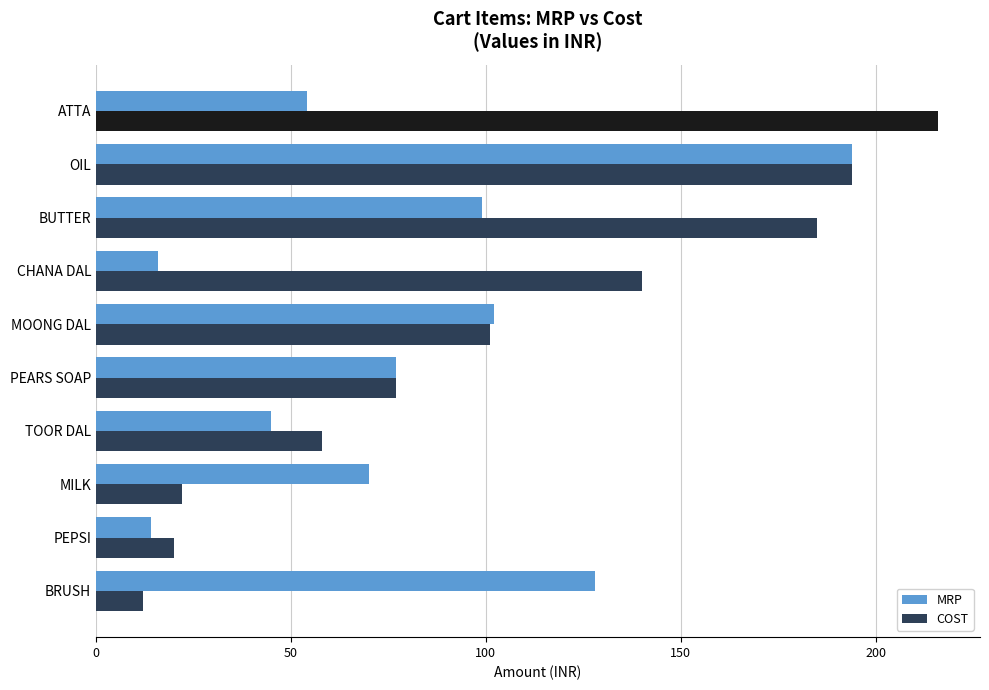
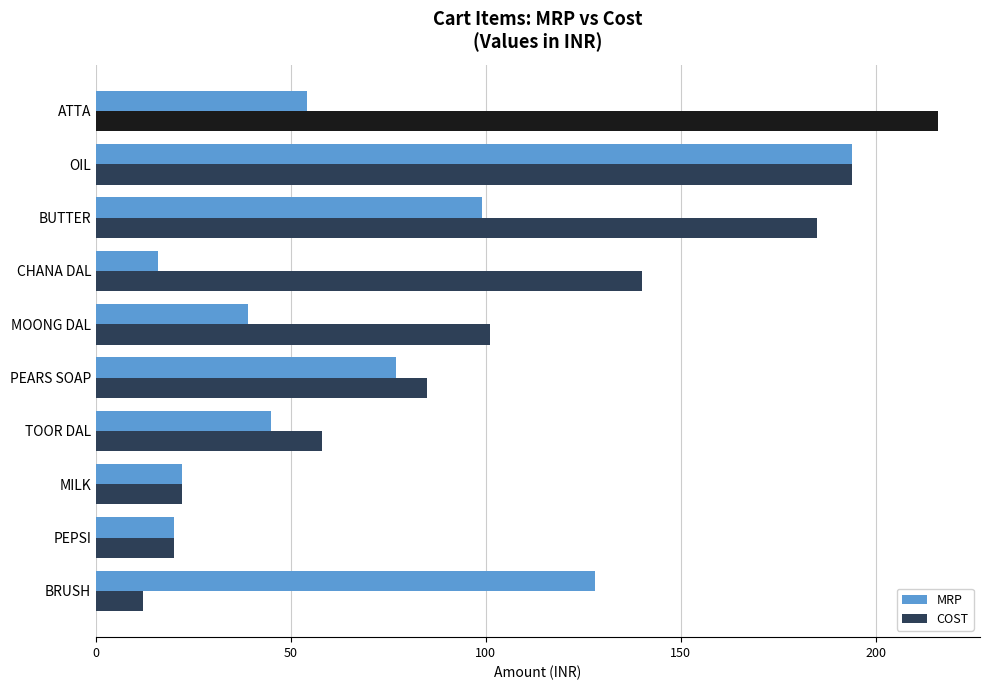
MRP, MOONG DAL: 102 -> 39
COST, PEARS SOAP: 77 -> 85
MRP, MILK: 70 -> 22
MRP, PEPSI: 14 -> 20
